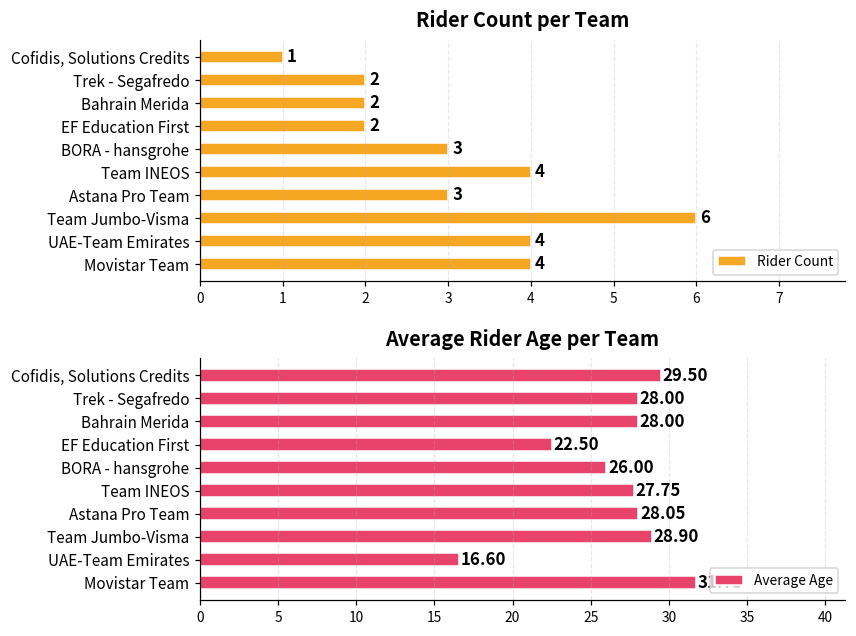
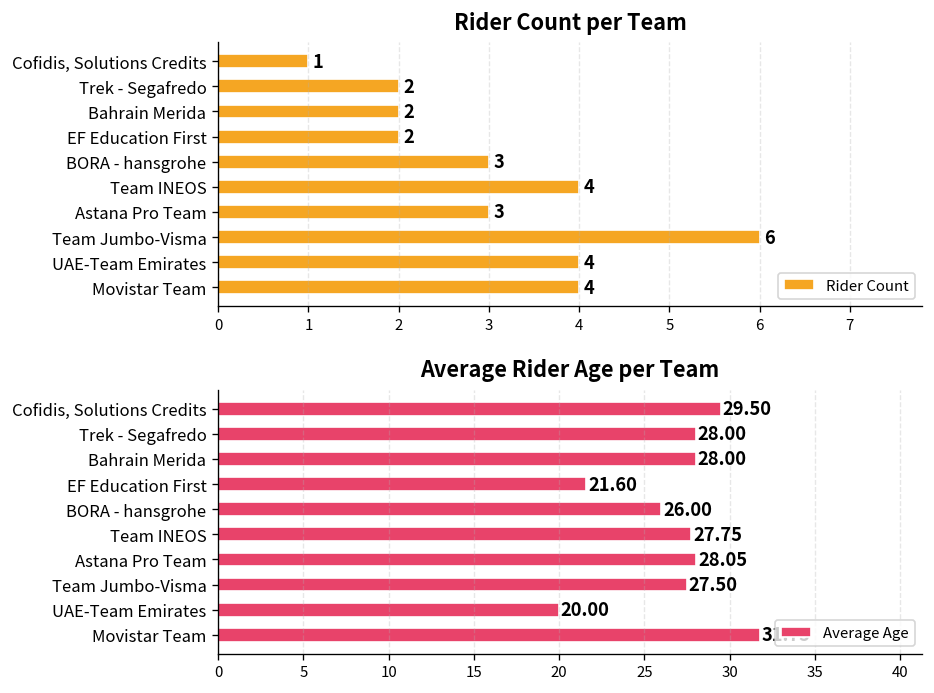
Average Rider Age per Team, EF Education First: 22.50 -> 21.60
Average Rider Age per Team, Team Jumbo-Visma: 28.90 -> 27.50
Average Rider Age per Team, UAE-Team Emirates: 16.60 -> 20.00
